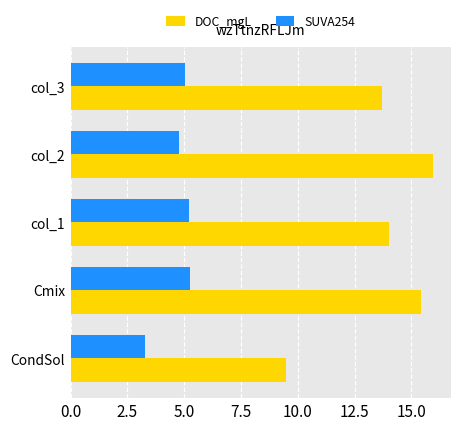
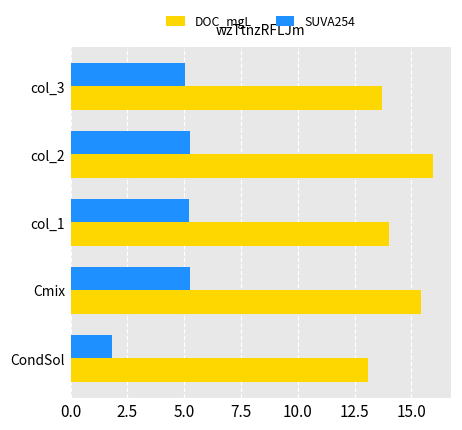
SUVA254, col_2: 4.8 -> 5.3
SUVA254, CondSol: 3.3 -> 1.8
DOC_mgL, CondSol: 9.5 -> 13.1
